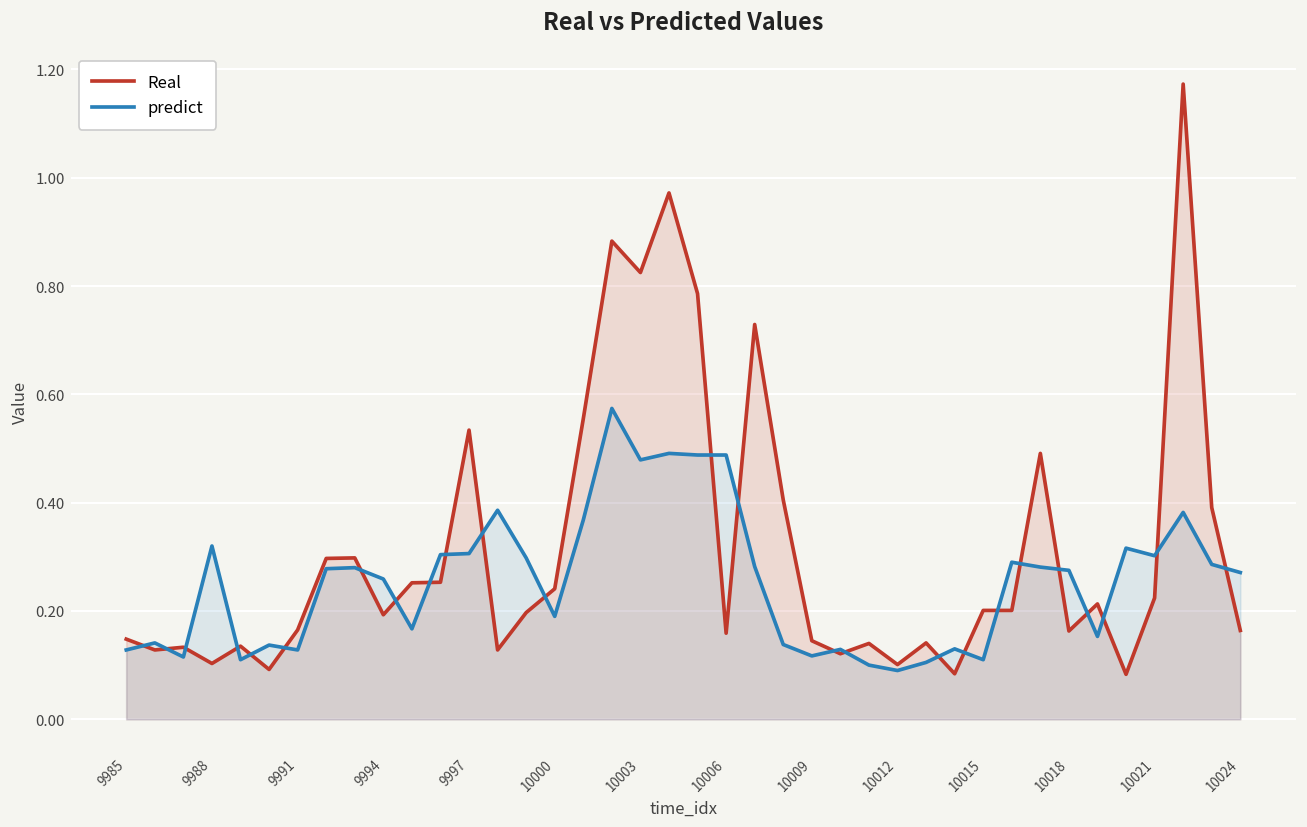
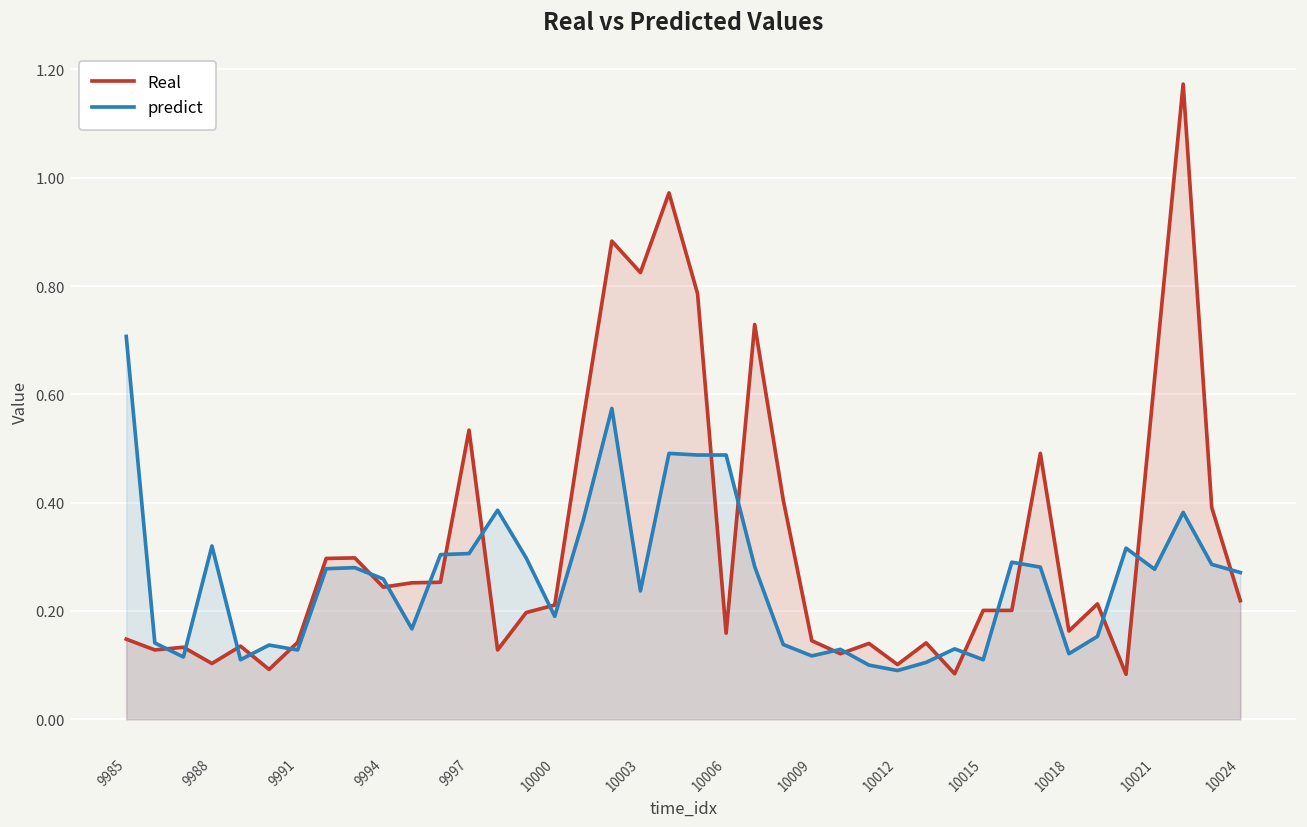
predict, 9985: 0.13 -> 0.71
Real, 9991: 0.17 -> 0.14
Real, 9994: 0.19 -> 0.24
Real, 10000: 0.24 -> 0.21
predict, 10003: 0.48 -> 0.24
predict, 10018: 0.28 -> 0.12
Real, 10021: 0.22 -> 0.63
predict, 10021: 0.30 -> 0.28
Real, 10024: 0.16 -> 0.22
